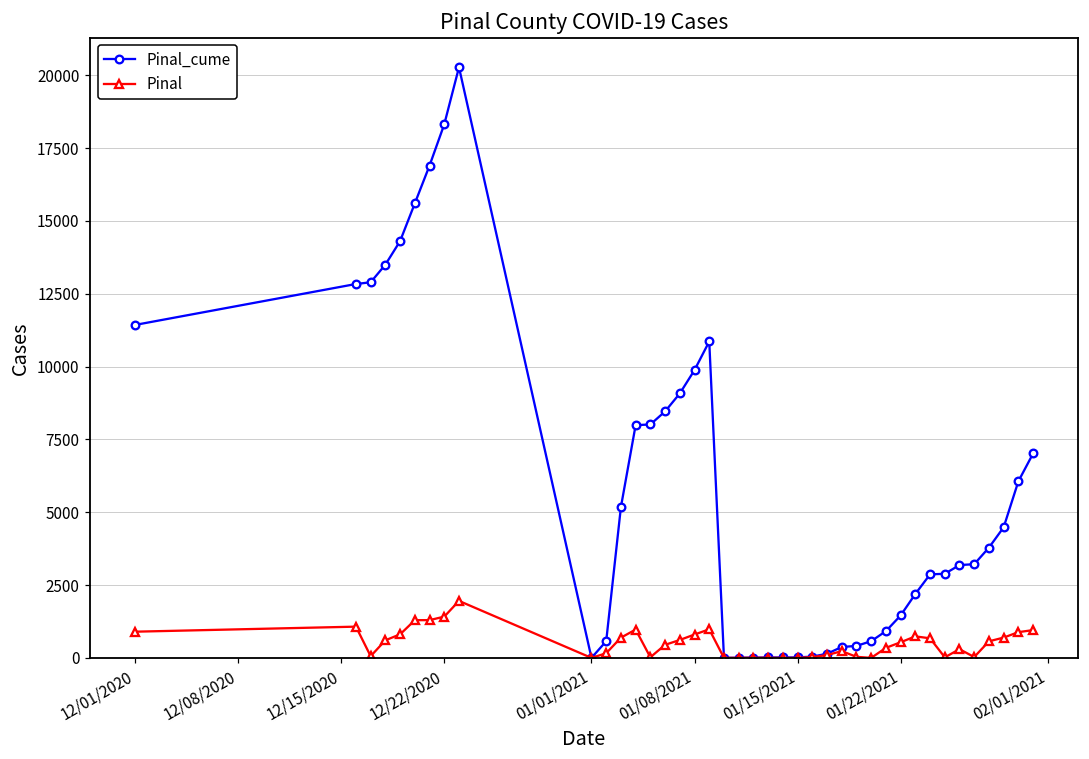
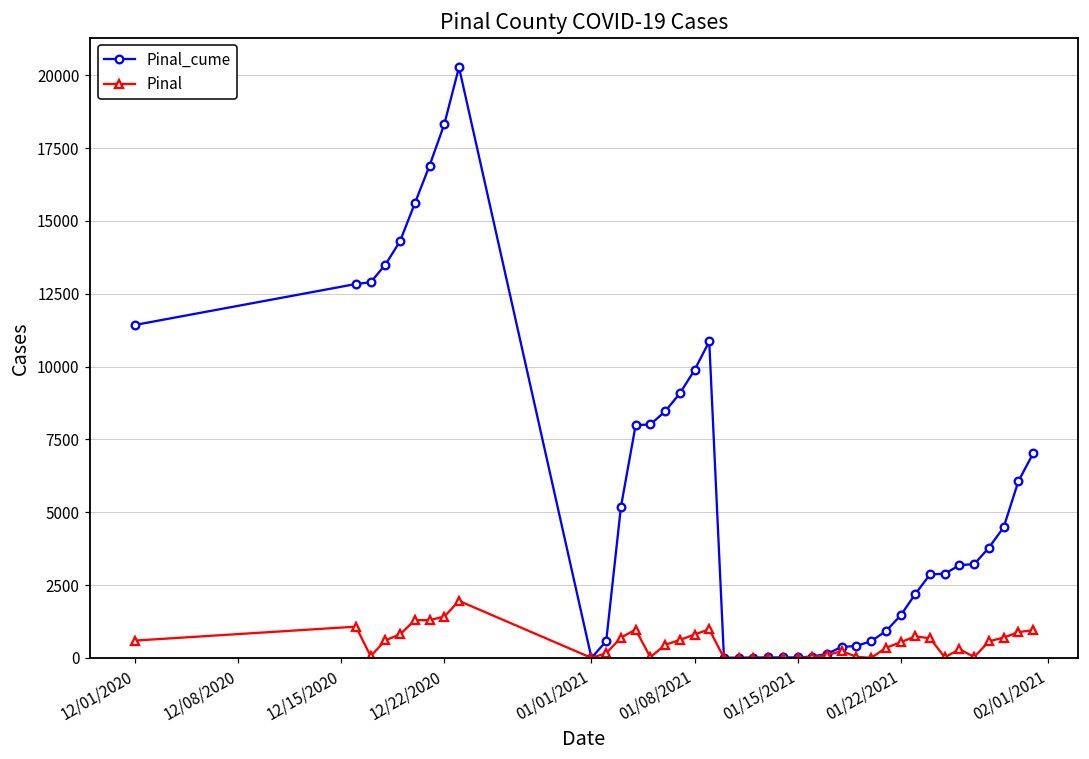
Pinal, 12/01/2020: 900 -> 600
